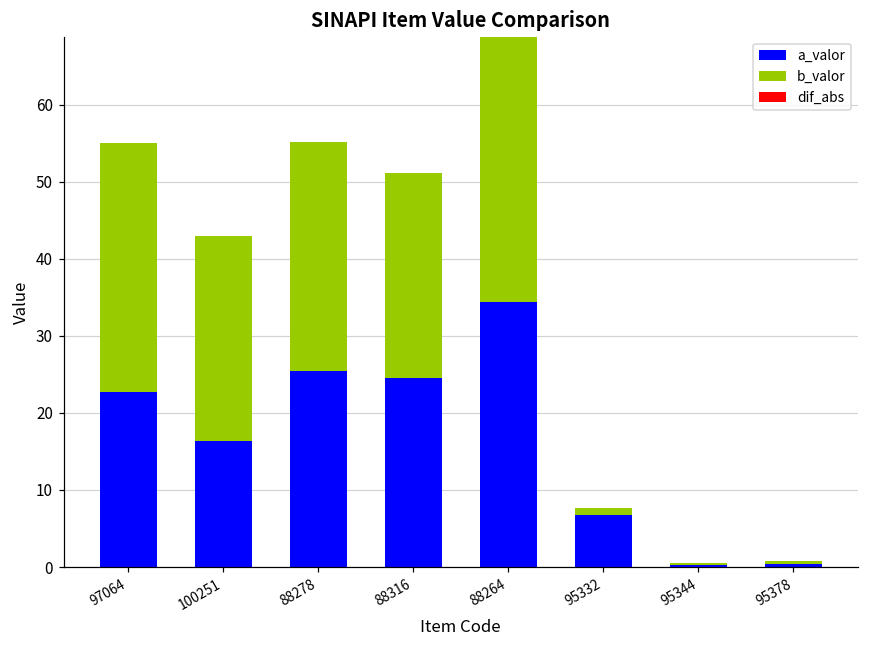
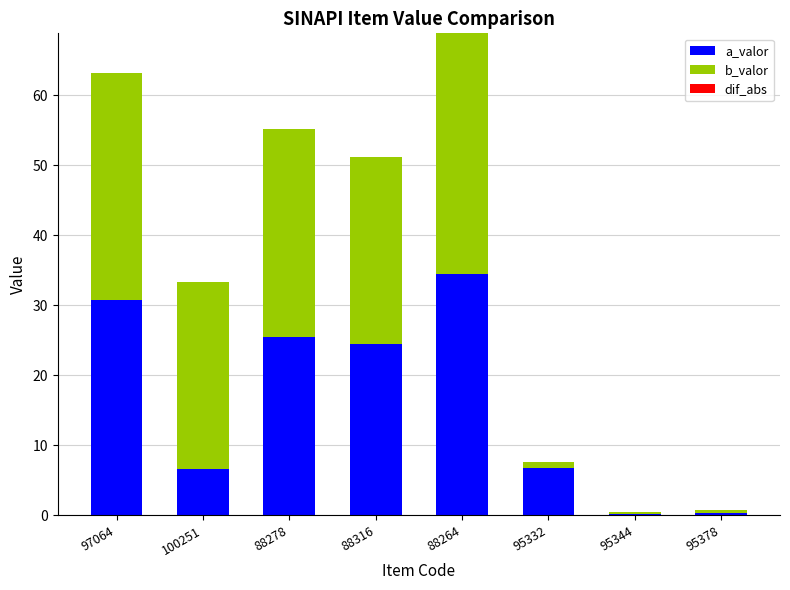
a_valor, 97064: 23 -> 31
a_valor, 100251: 16 -> 7
